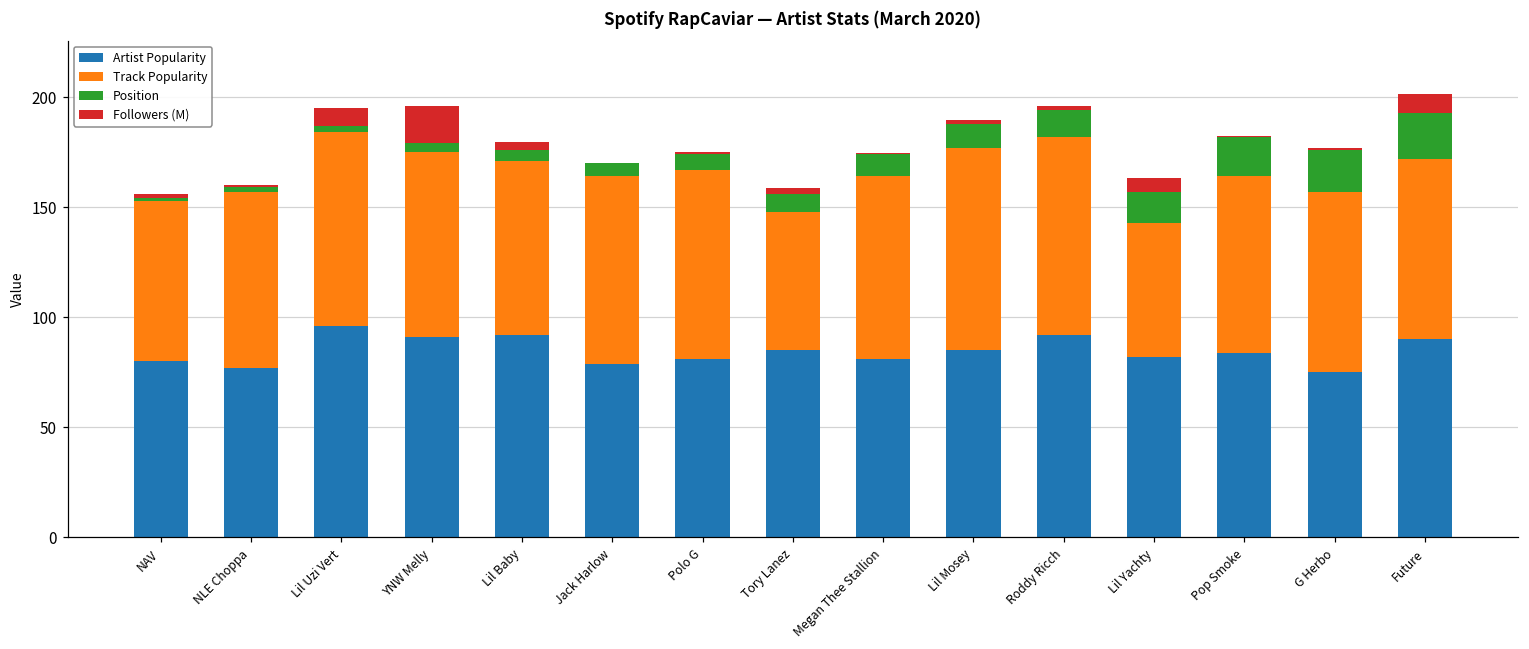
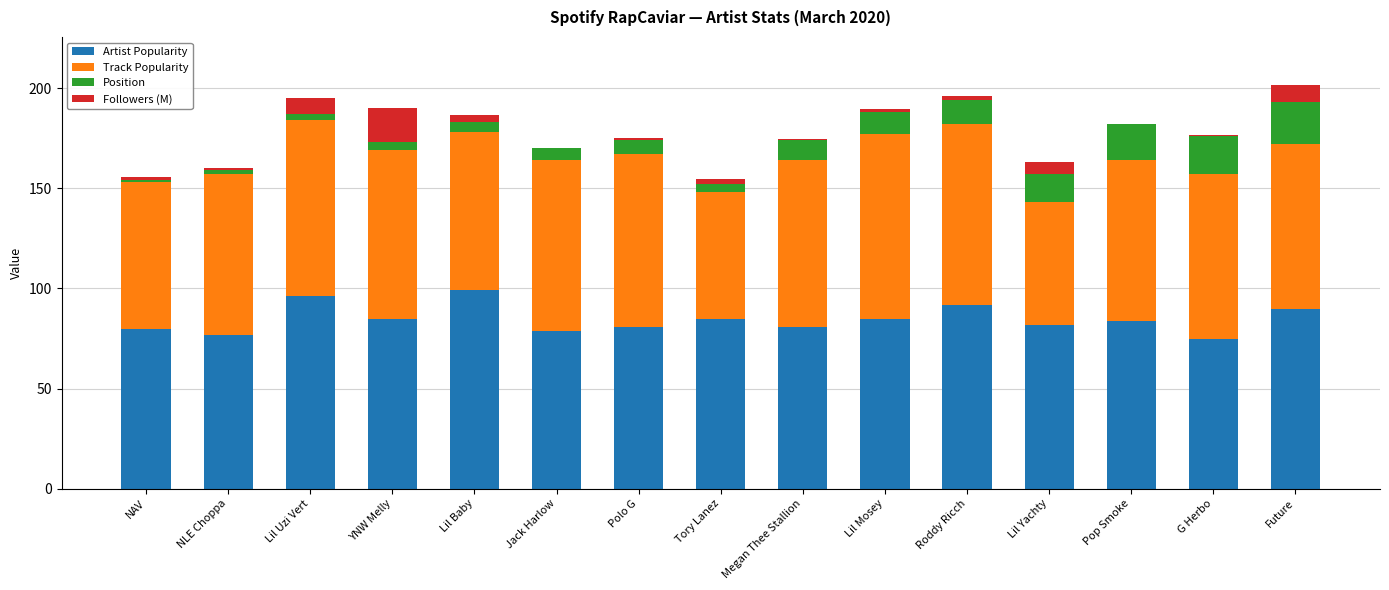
Artist Popularity, YNW Melly: 91 -> 85
Artist Popularity, Lil Baby: 92 -> 99
Position, Tory Lanez: 8 -> 4
